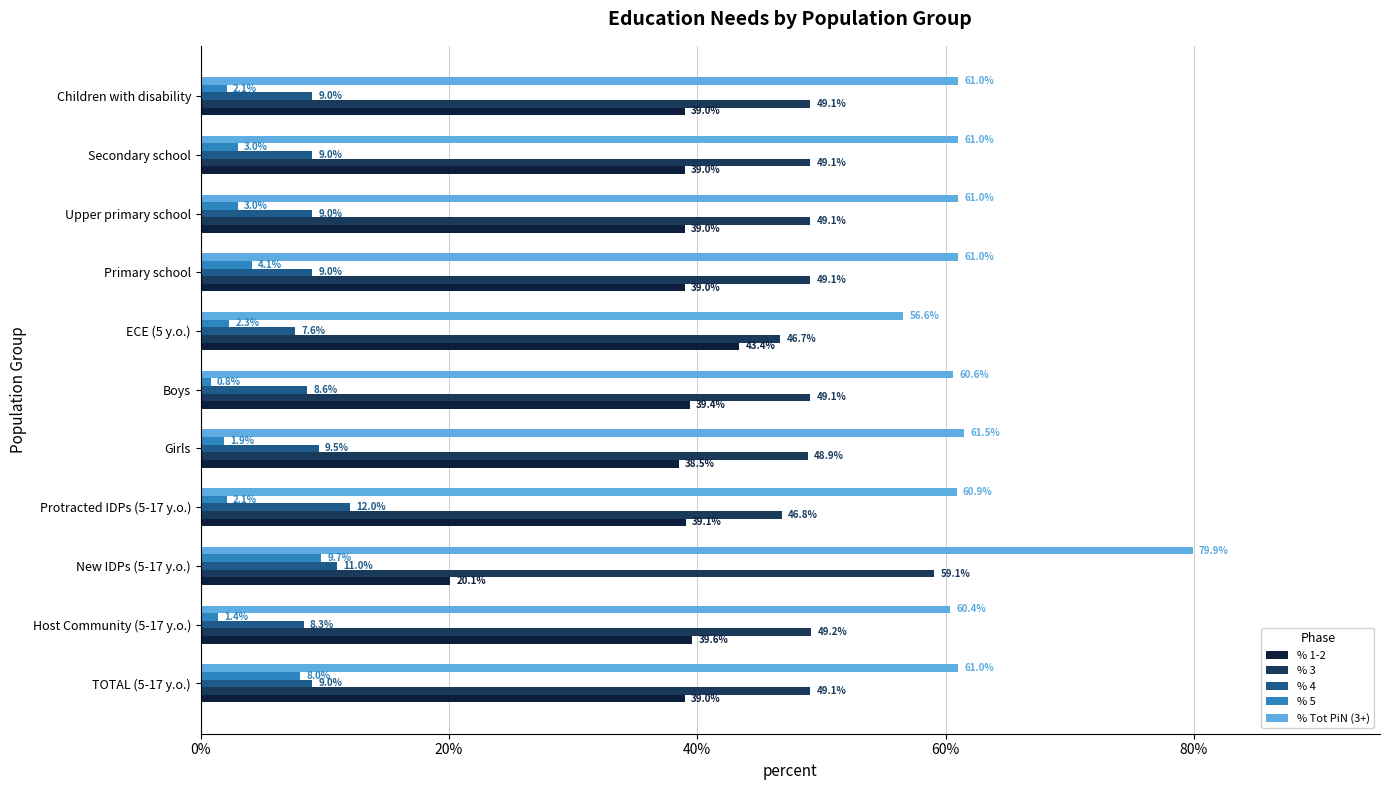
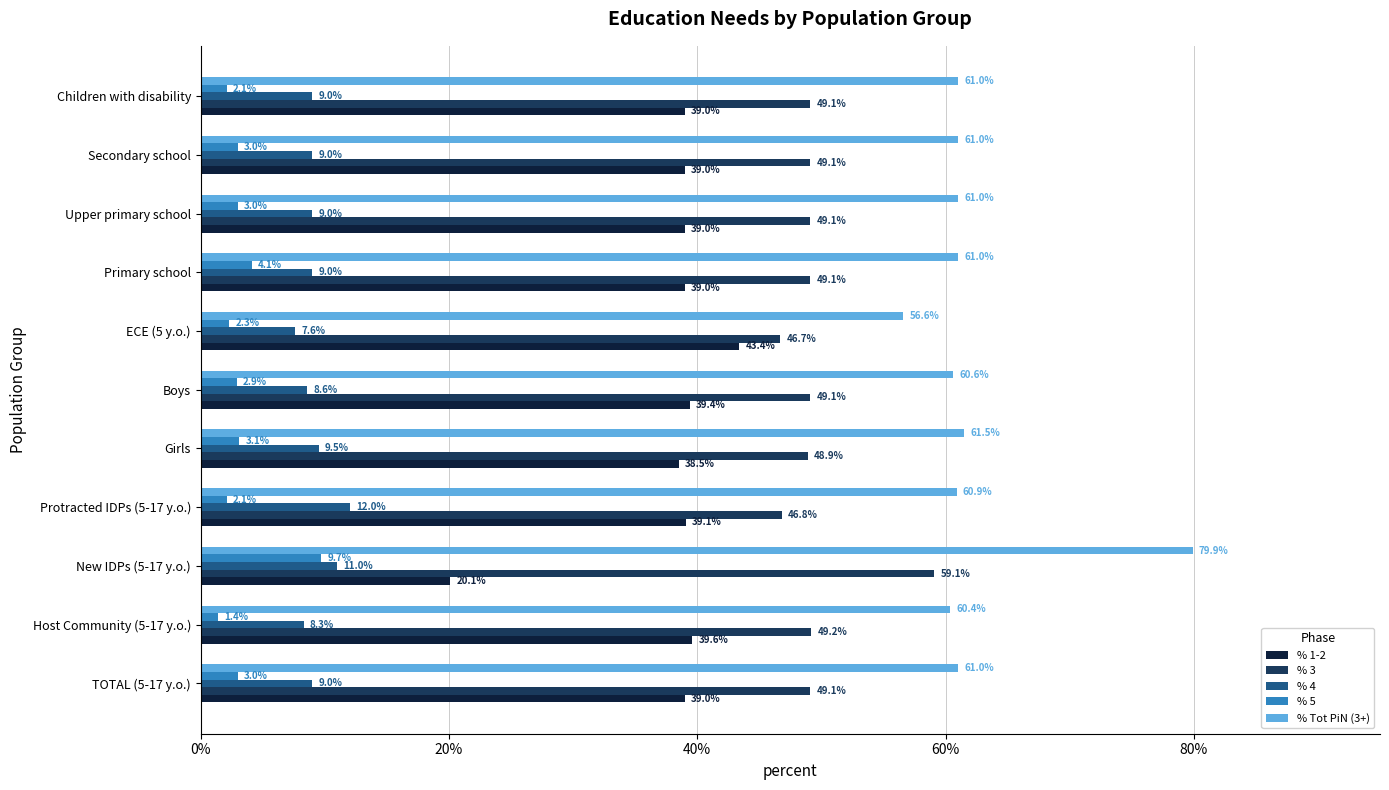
% 5, Boys: 0.8% -> 2.9%
% 5, Girls: 1.9% -> 3.1%
% 5, TOTAL (5-17 y.o.): 8.0% -> 3.0%
